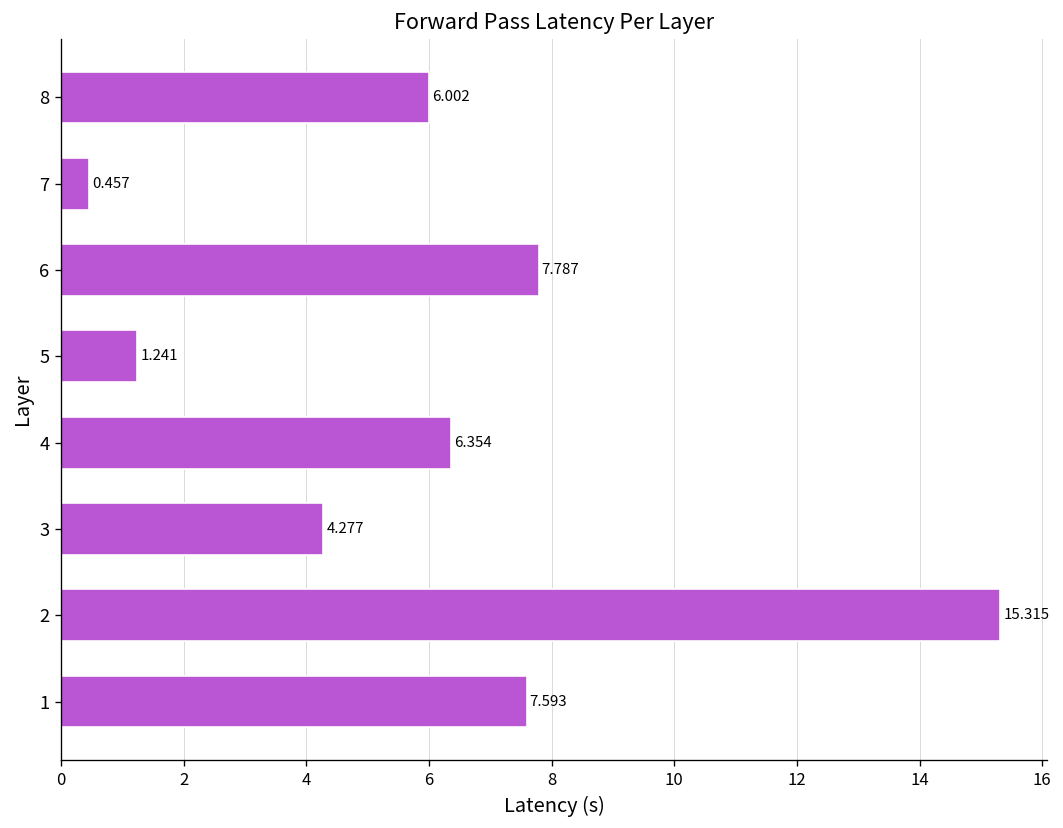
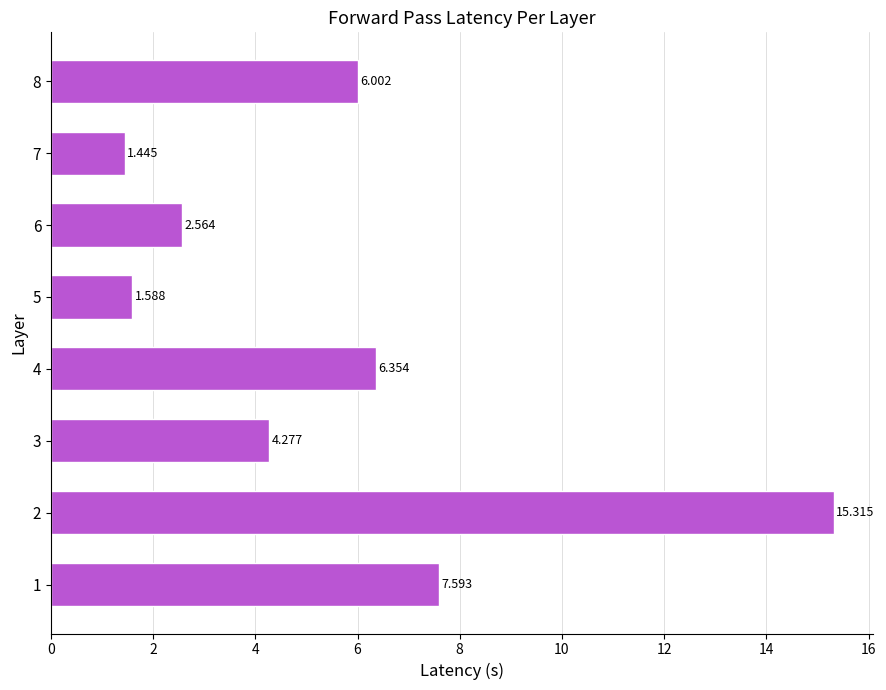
7: 0.457 -> 1.445
6: 7.787 -> 2.564
5: 1.241 -> 1.588
